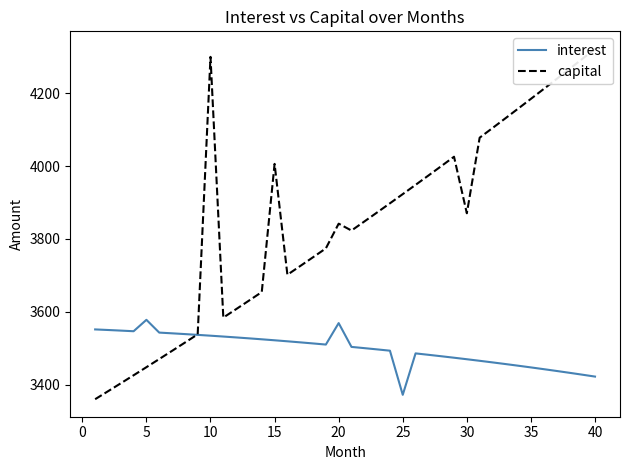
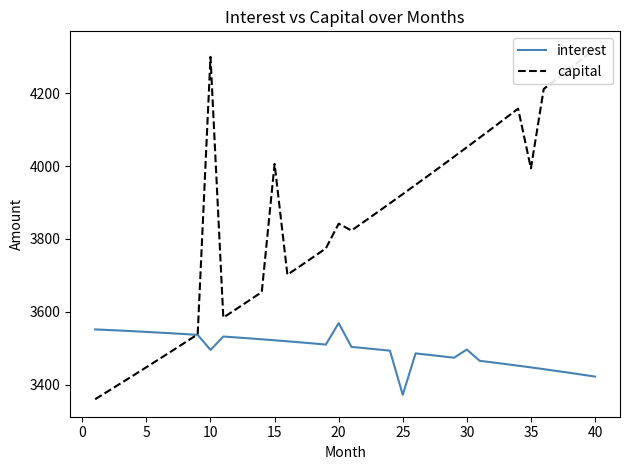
interest, 5: 3580 -> 3550
interest, 10: 3530 -> 3500
interest, 30: 3470 -> 3500
capital, 30: 3870 -> 4050
capital, 35: 4180 -> 3990
